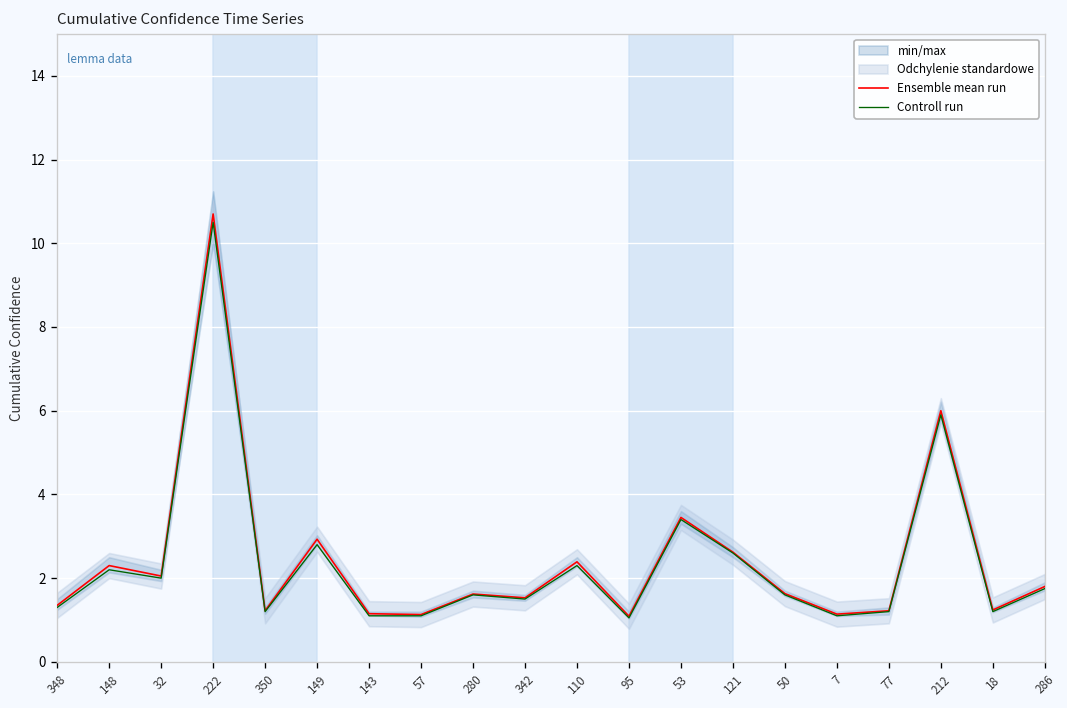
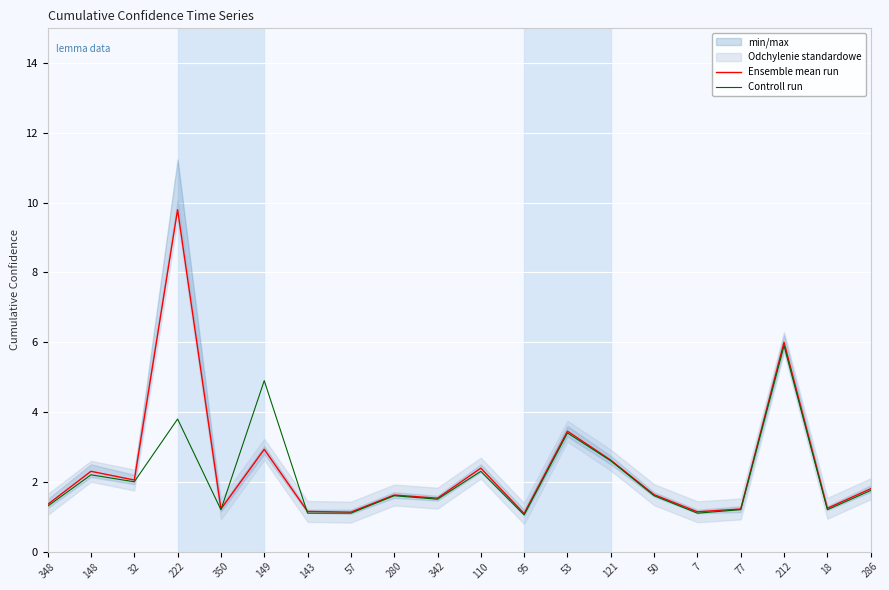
Ensemble mean run, 222: 10.7 -> 9.8
Controll run, 222: 10.5 -> 3.8
Controll run, 149: 2.8 -> 4.9
